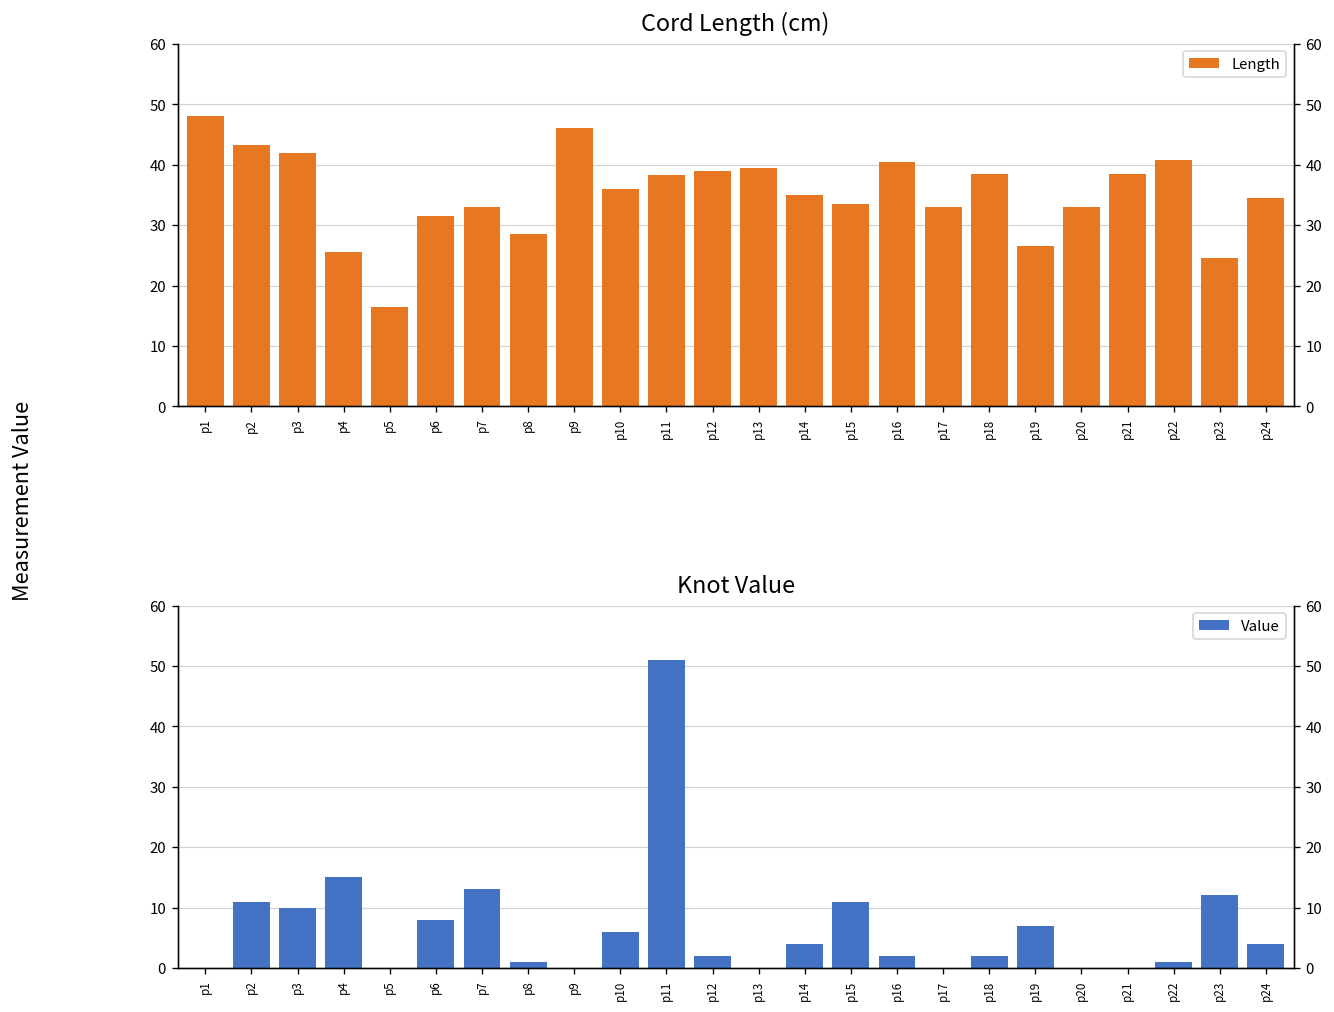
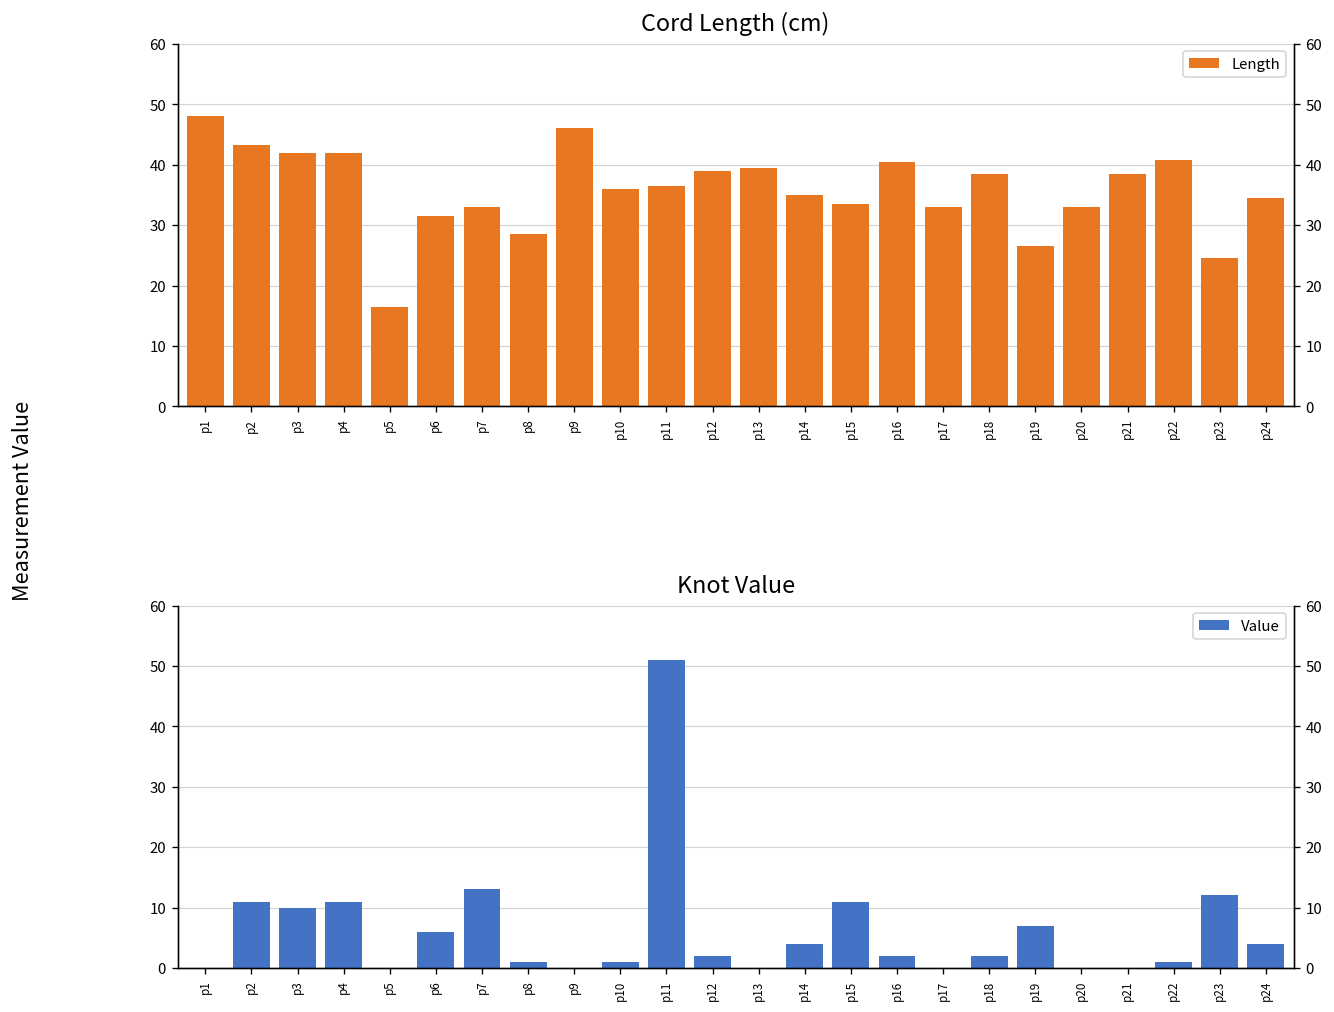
Cord Length (cm), p4: 26 -> 42
Cord Length (cm), p11: 38 -> 37
Knot Value, p4: 15 -> 11
Knot Value, p6: 8 -> 6
Knot Value, p10: 6 -> 1
